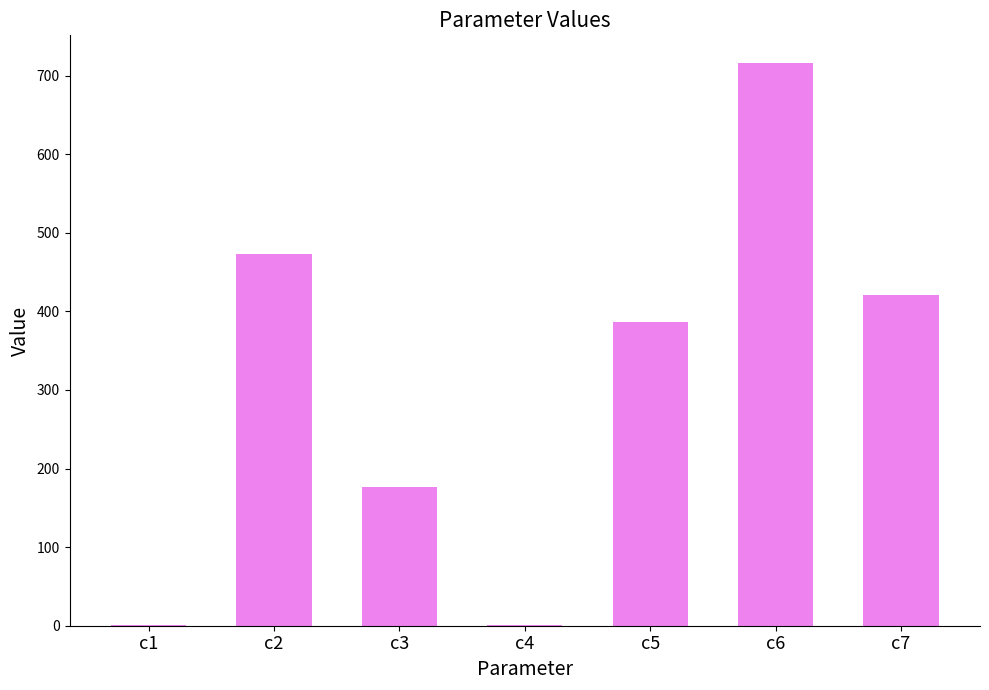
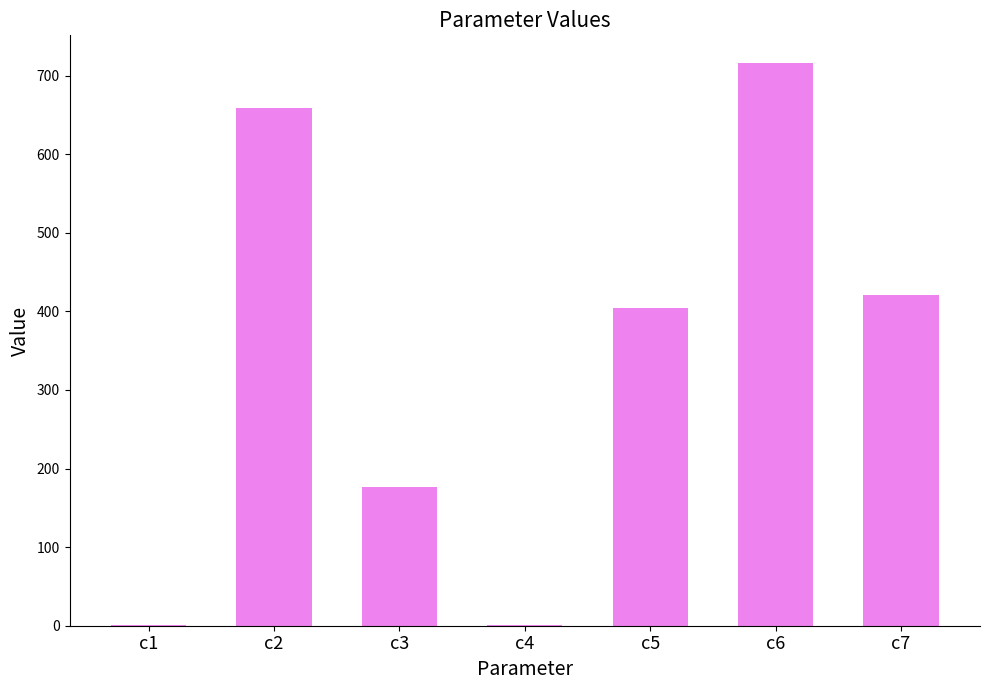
c2: 470 -> 660
c5: 390 -> 400
